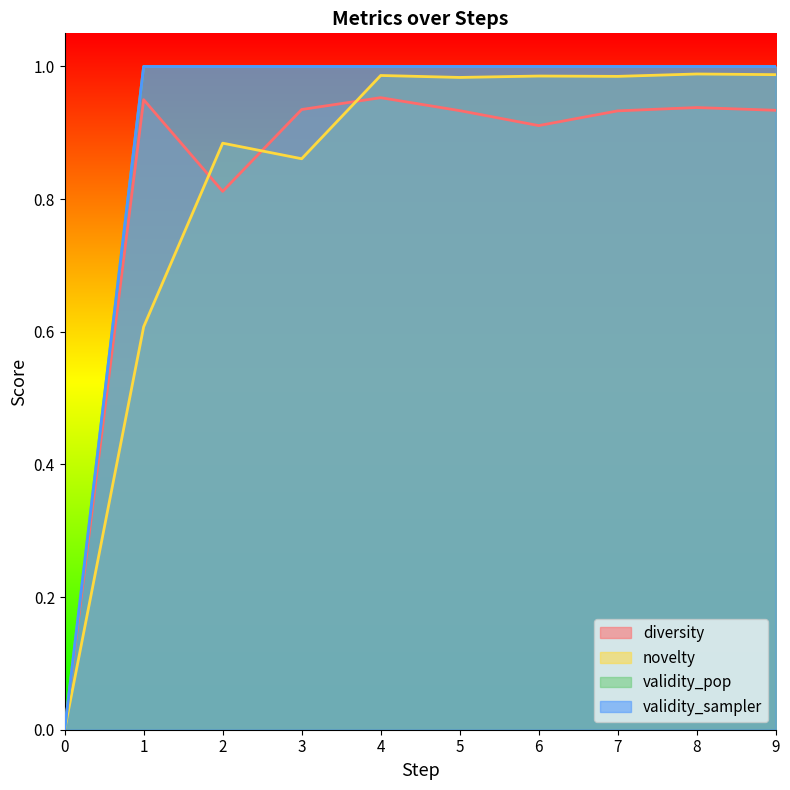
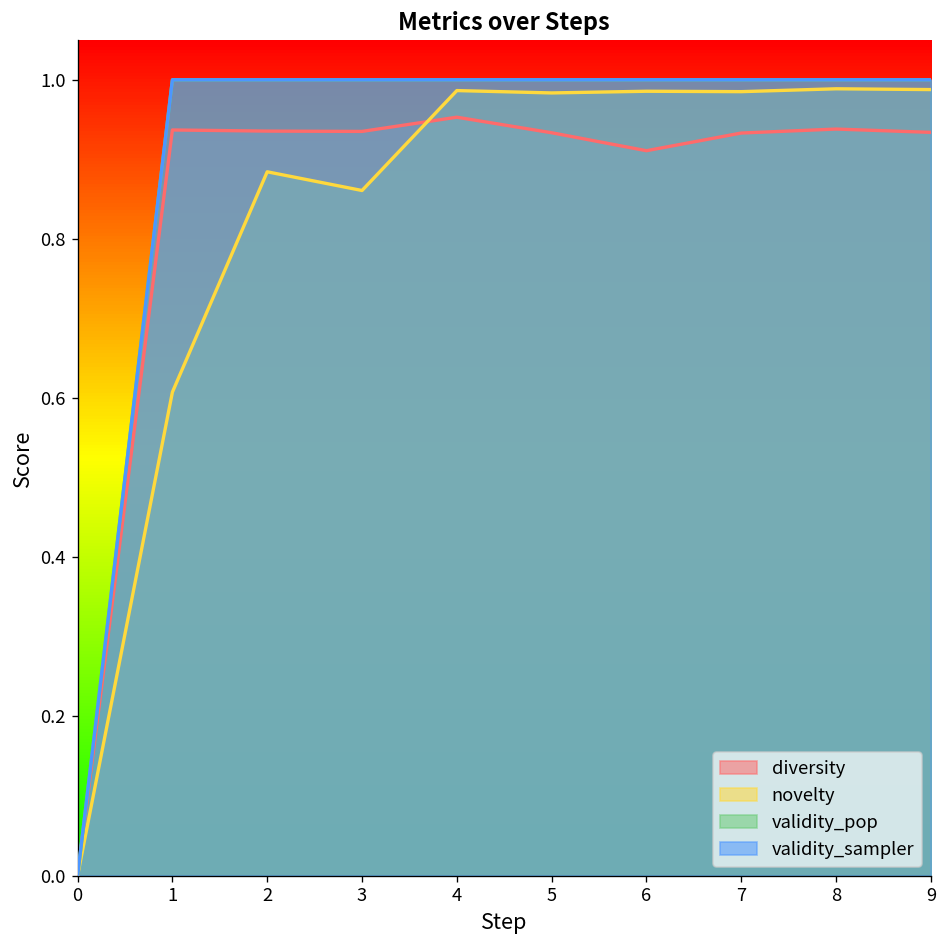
diversity, 1: 0.95 -> 0.94
diversity, 2: 0.81 -> 0.94
